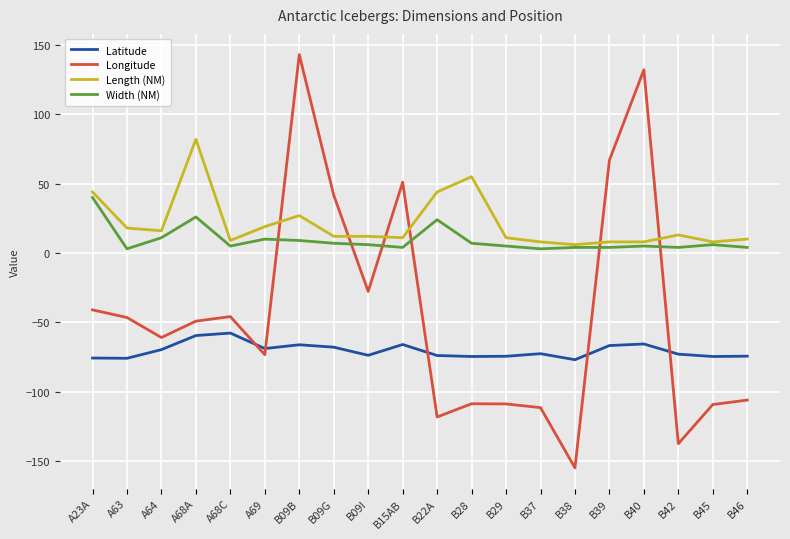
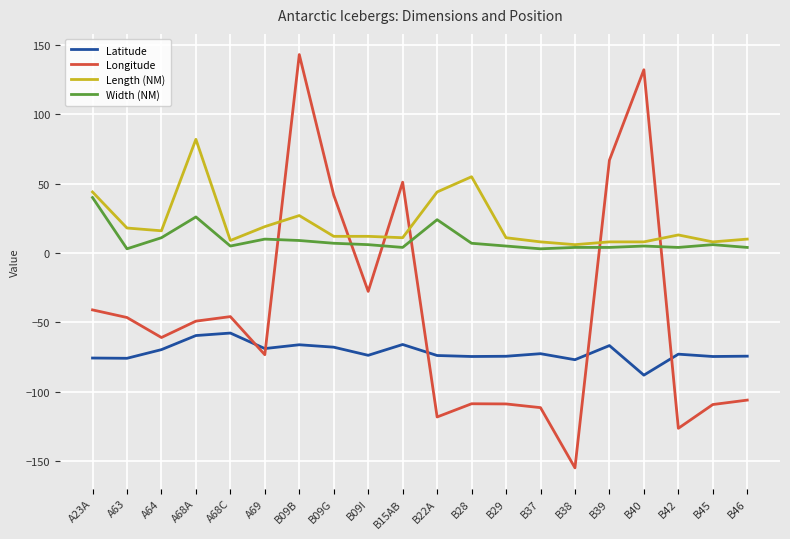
Latitude, B40: -66 -> -88
Longitude, B42: -138 -> -127
